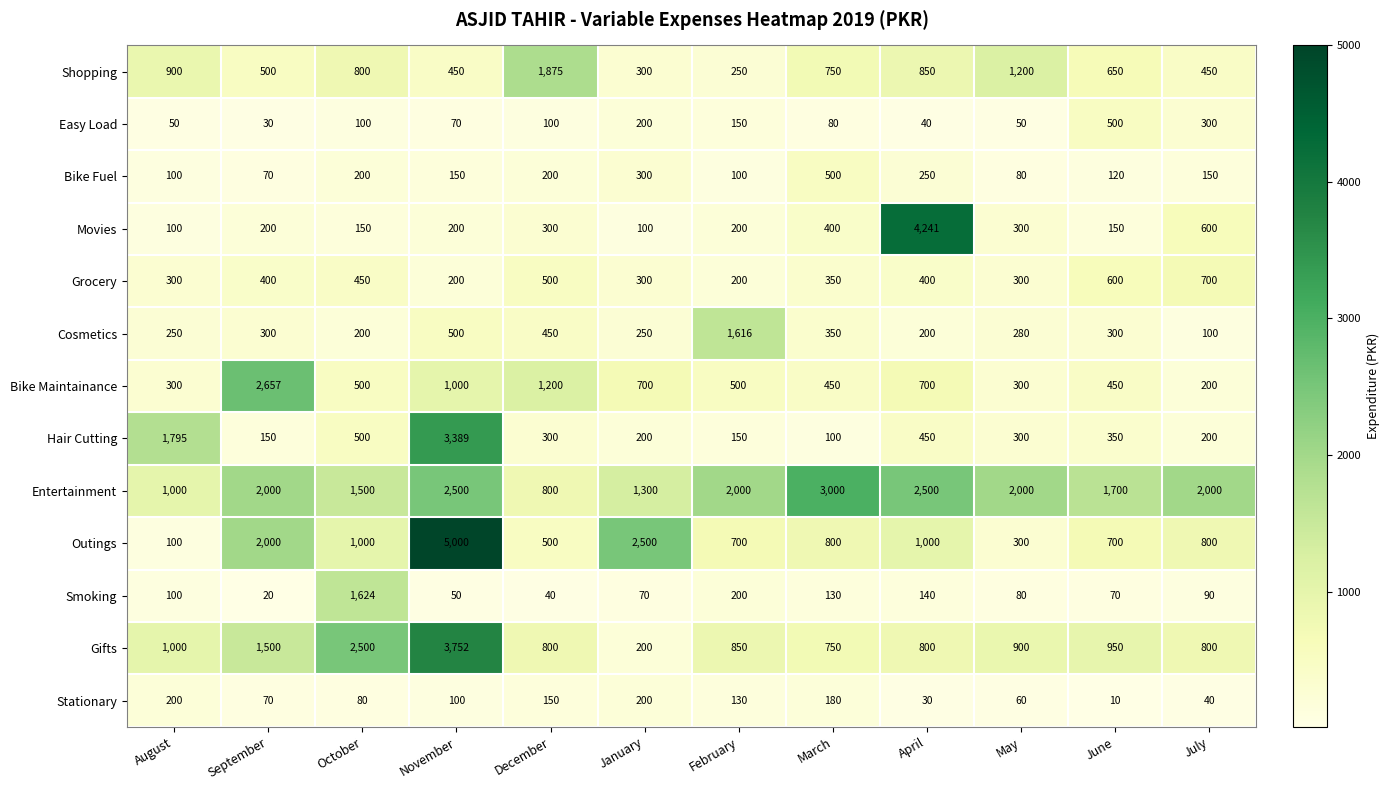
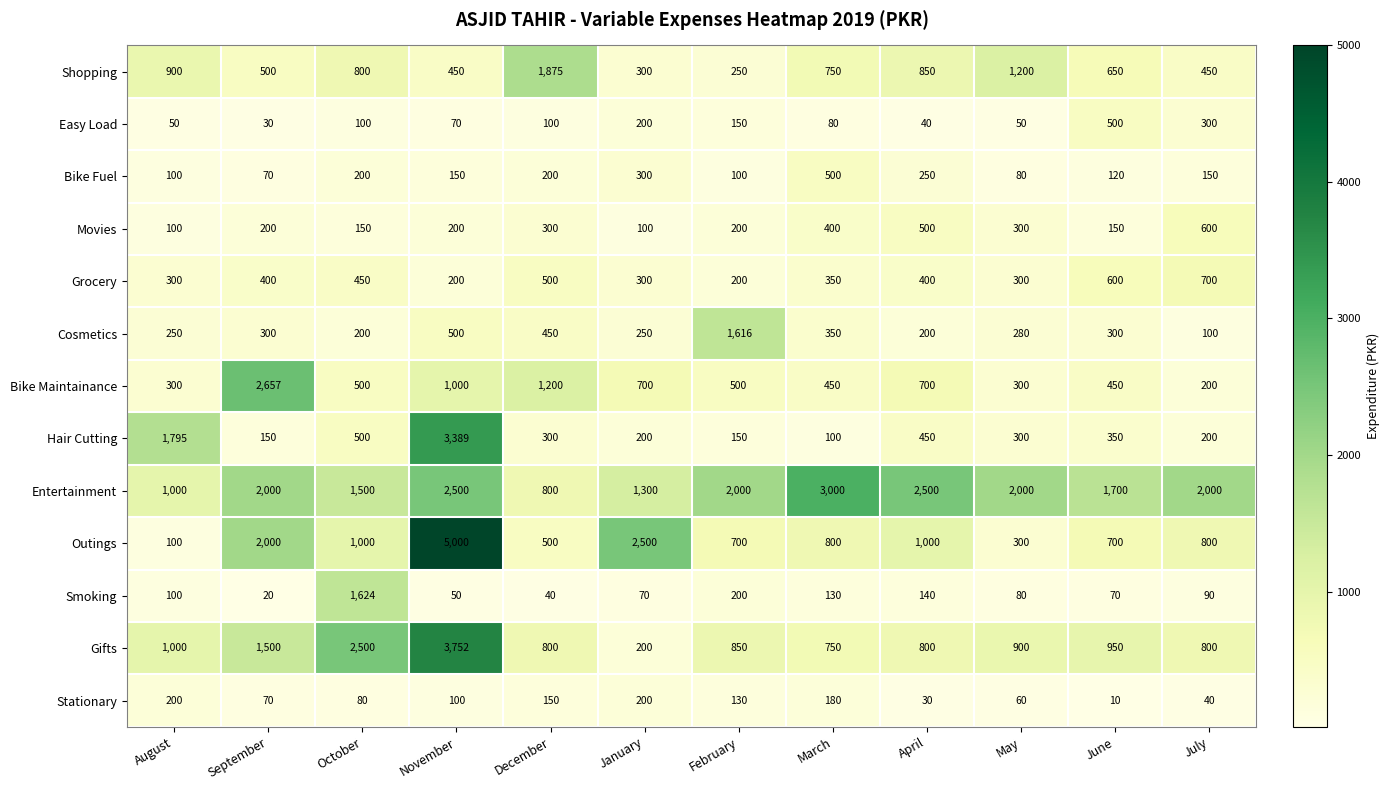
Movies, April: 4,241 -> 500
